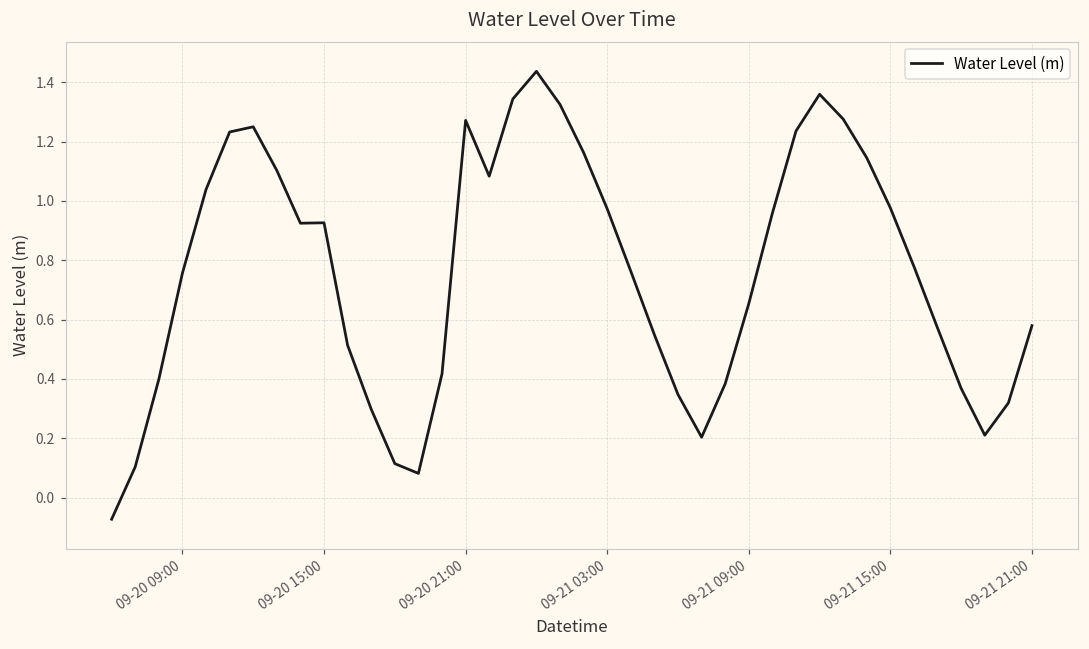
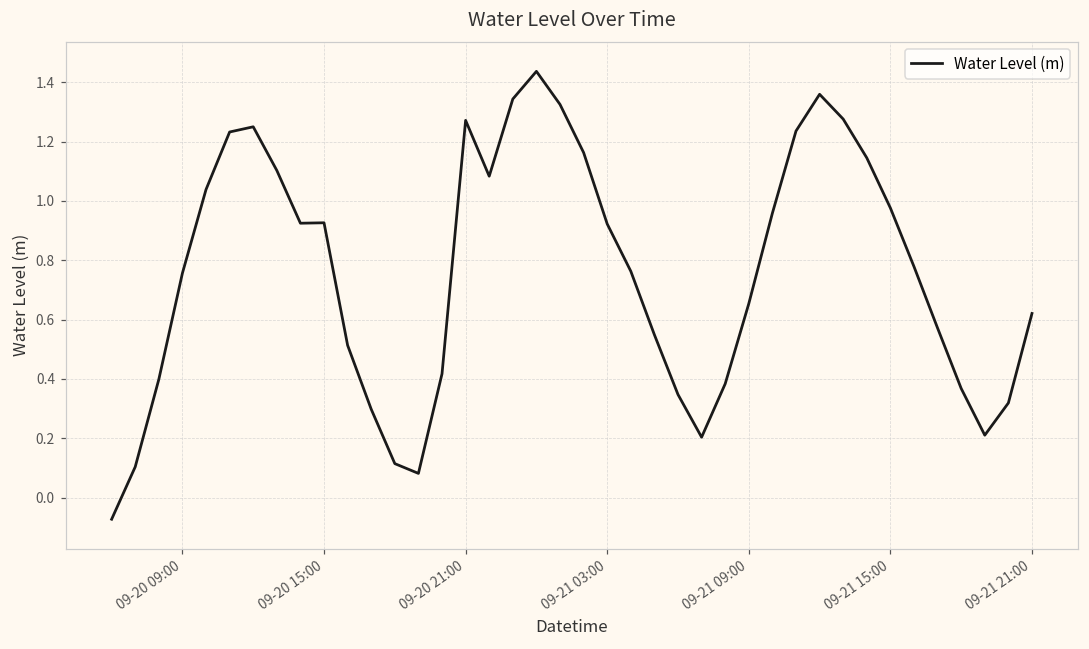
09-21 03:00: 0.97 -> 0.92
09-21 21:00: 0.58 -> 0.62
